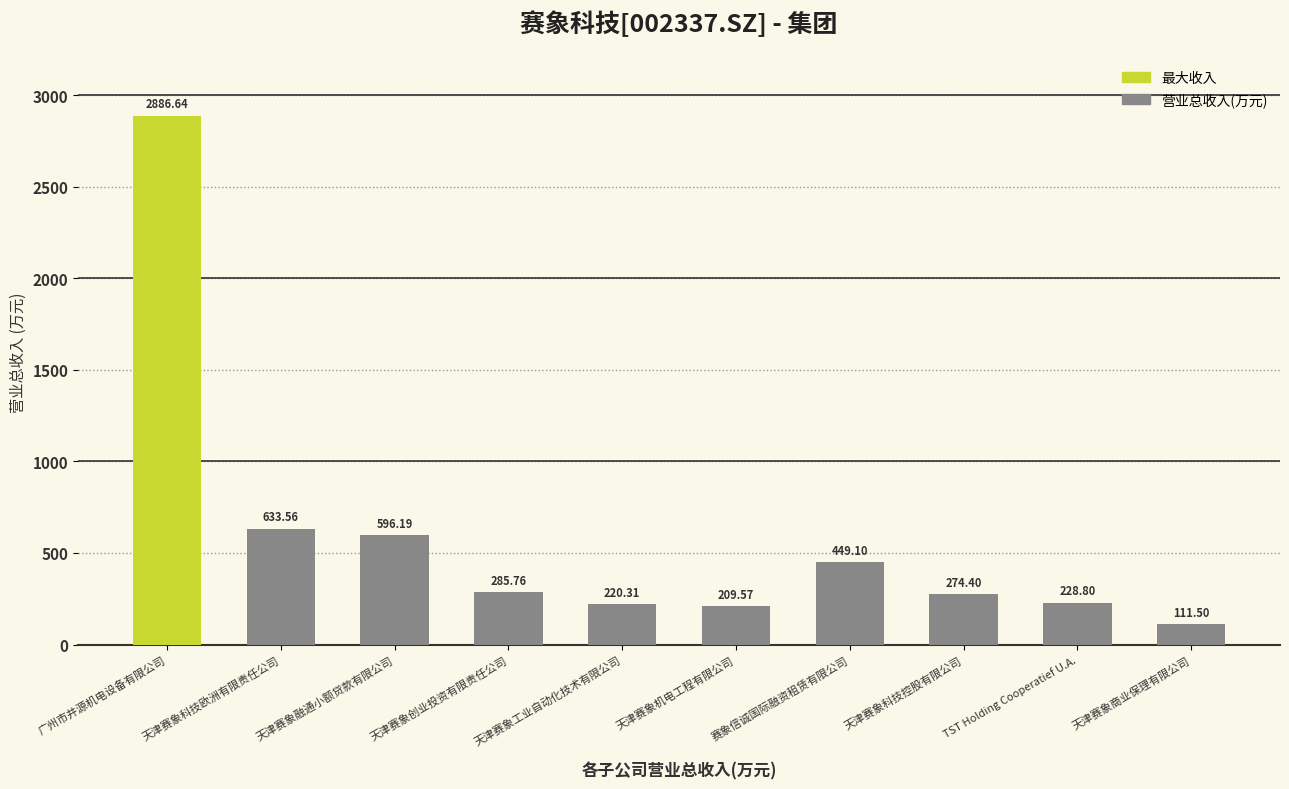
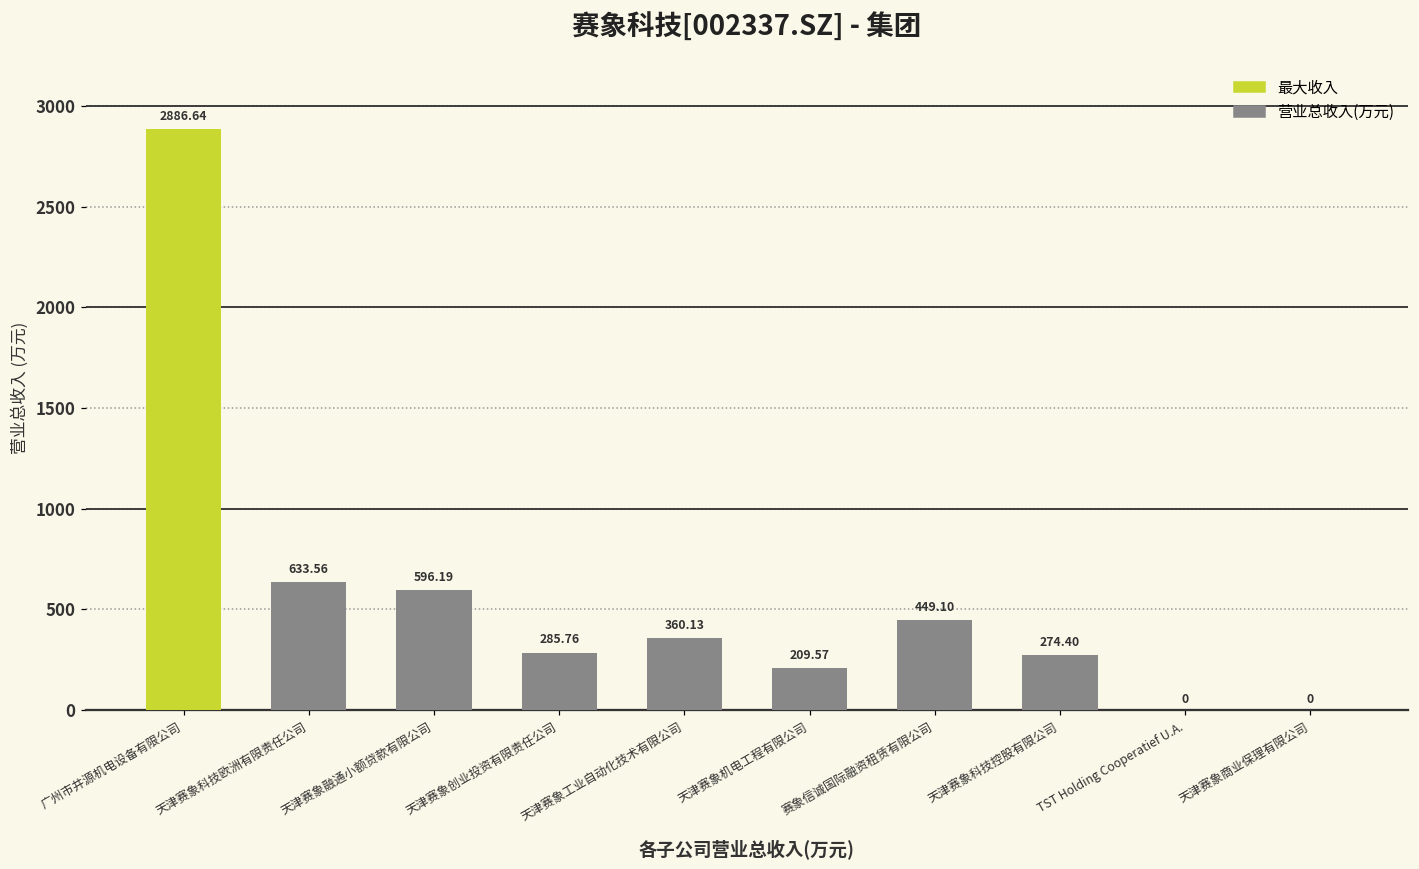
天津赛象工业自动化技术有限公司: 220.31 -> 360.13
TST Holding Cooperatief U.A.: 228.80 -> 0
天津赛象商业保理有限公司: 111.50 -> 0
